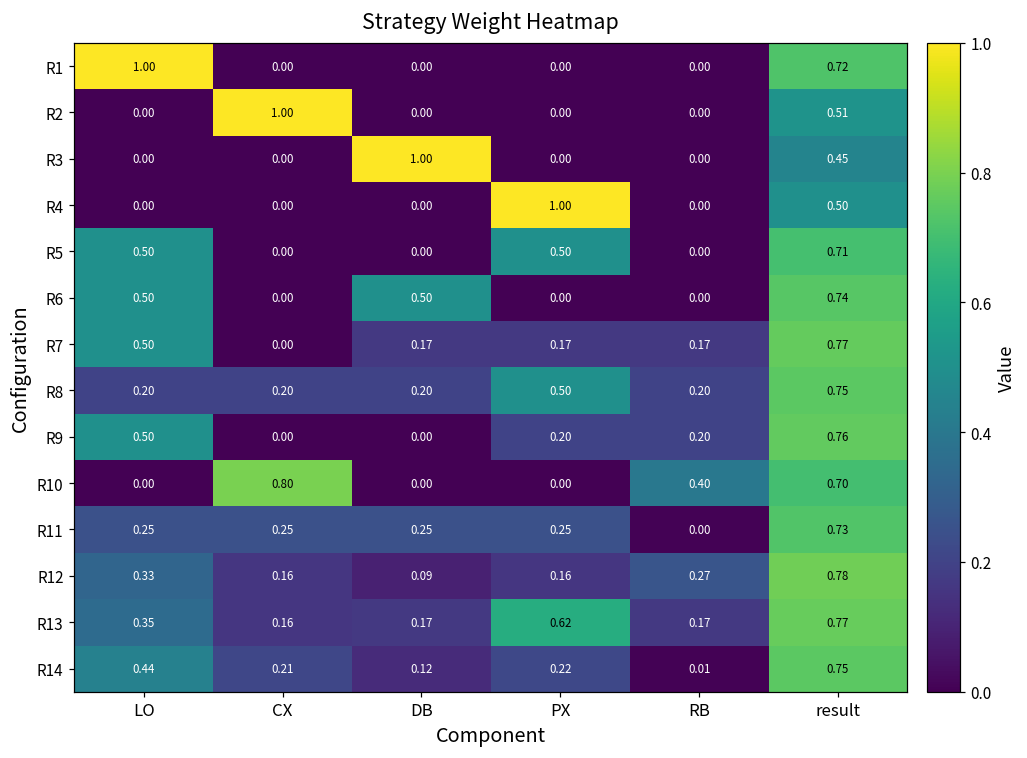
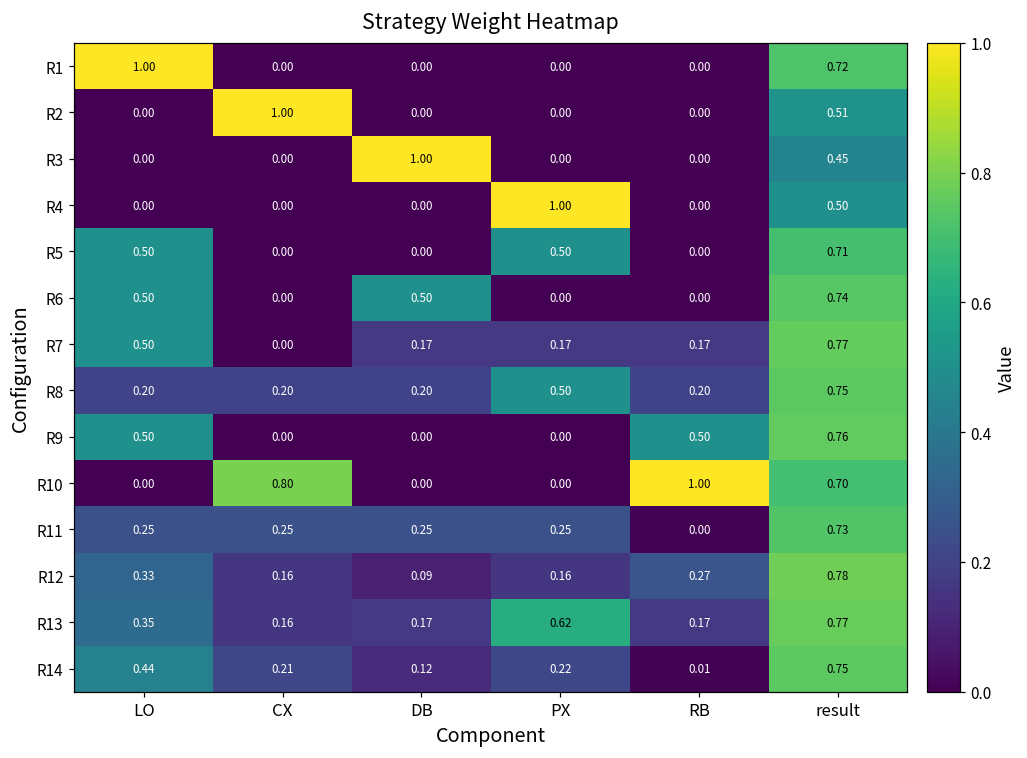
R9, PX: 0.20 -> 0.00
R9, RB: 0.20 -> 0.50
R10, RB: 0.40 -> 1.00
